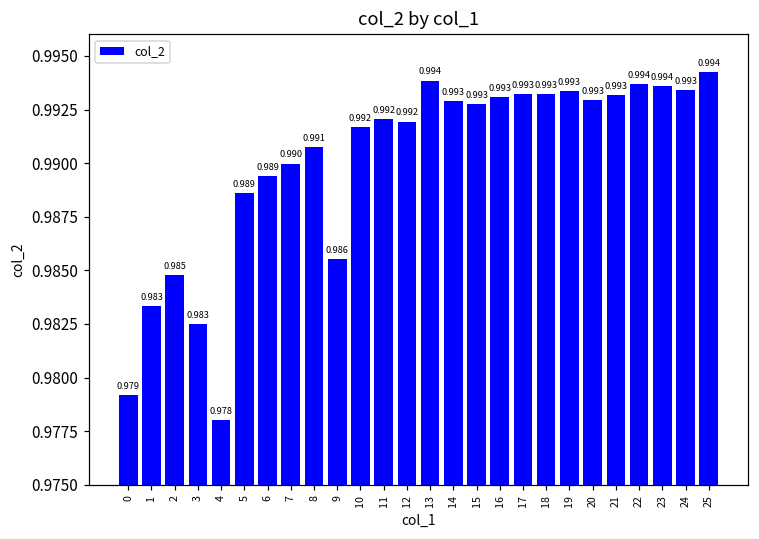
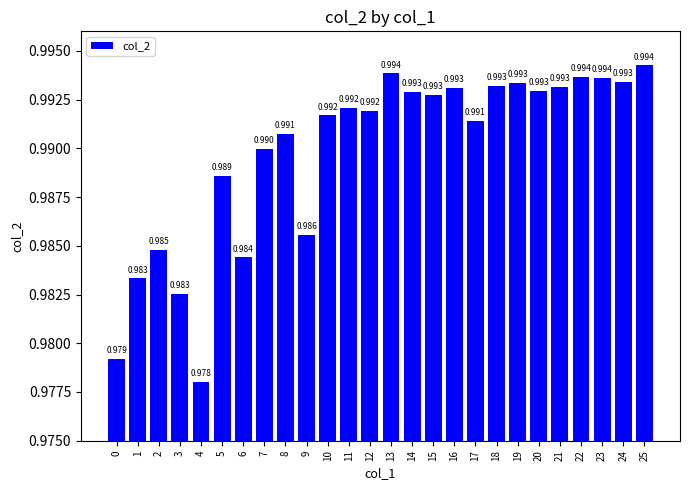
6: 0.989 -> 0.984
17: 0.993 -> 0.991
